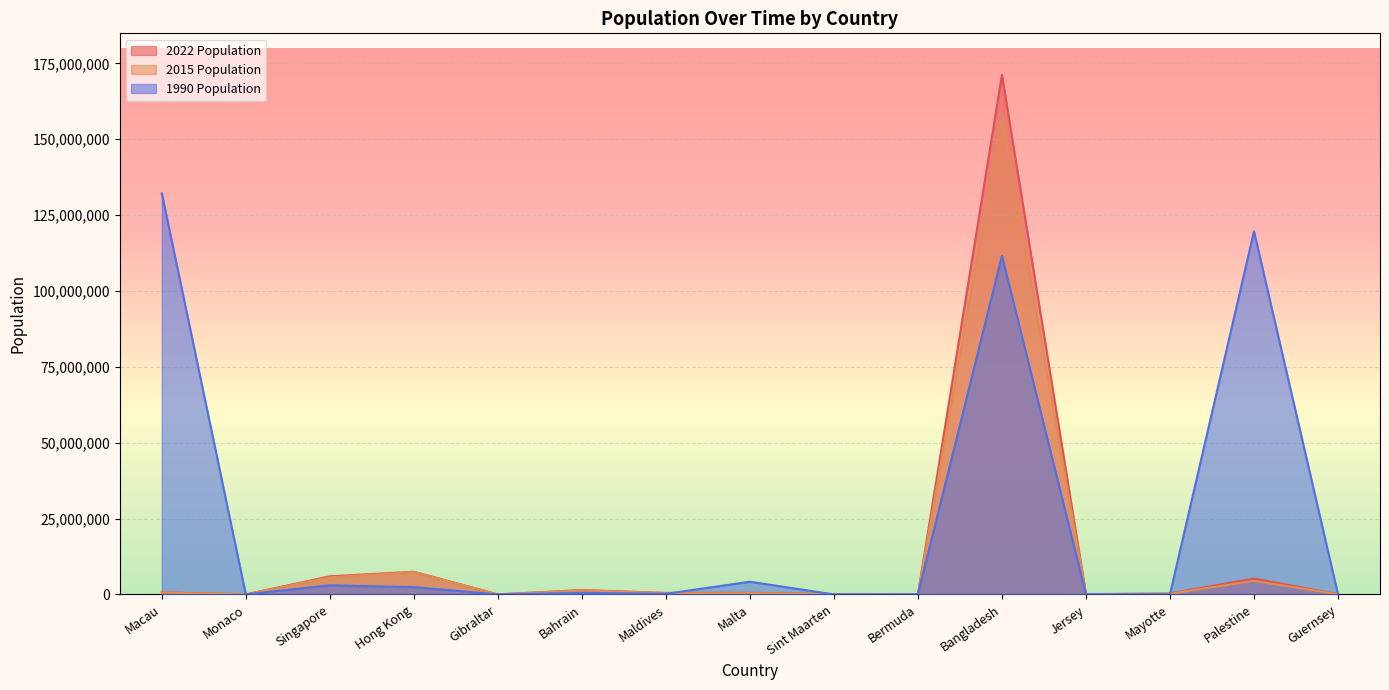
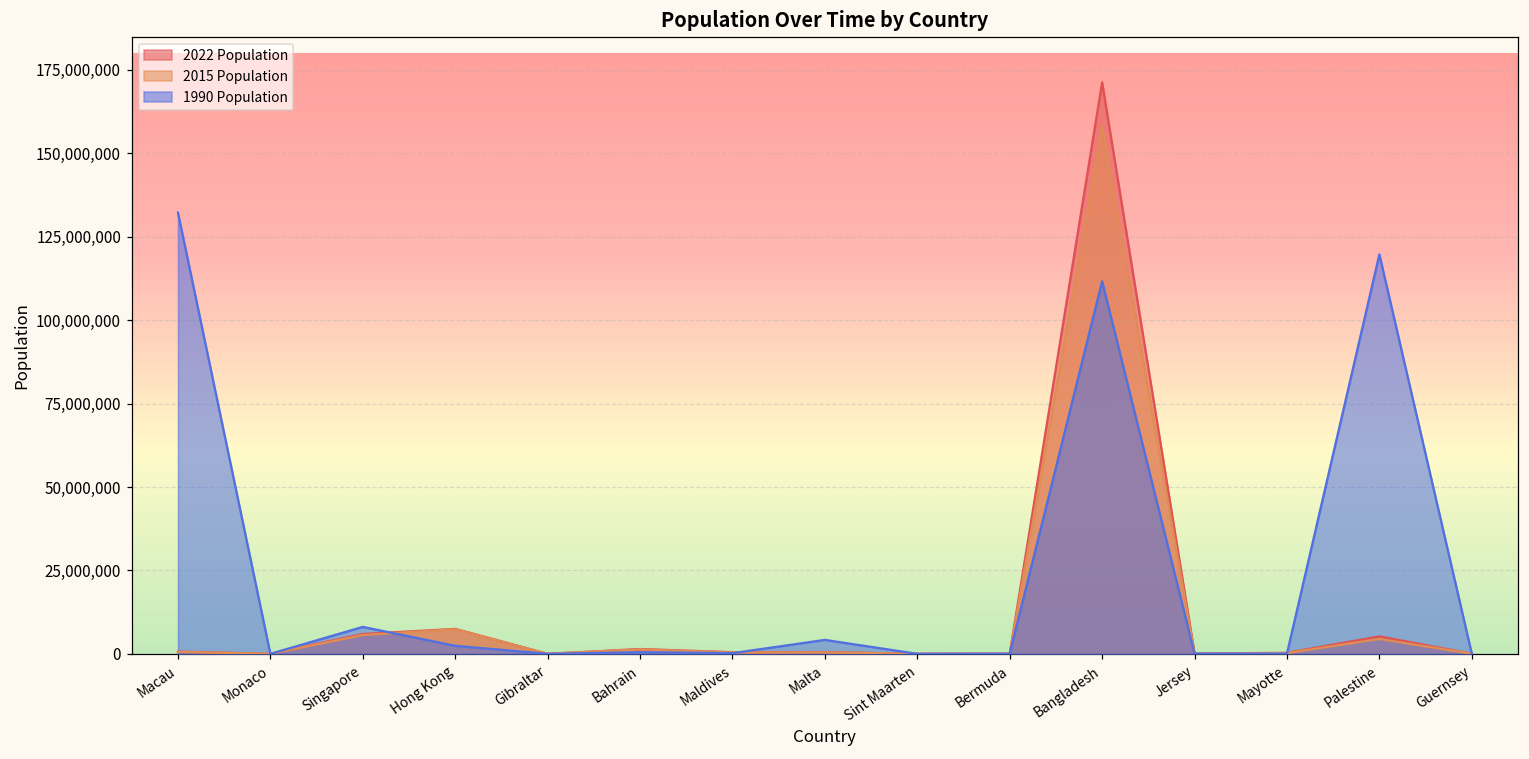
1990 Population, Singapore: 3,000,000 -> 8,000,000
